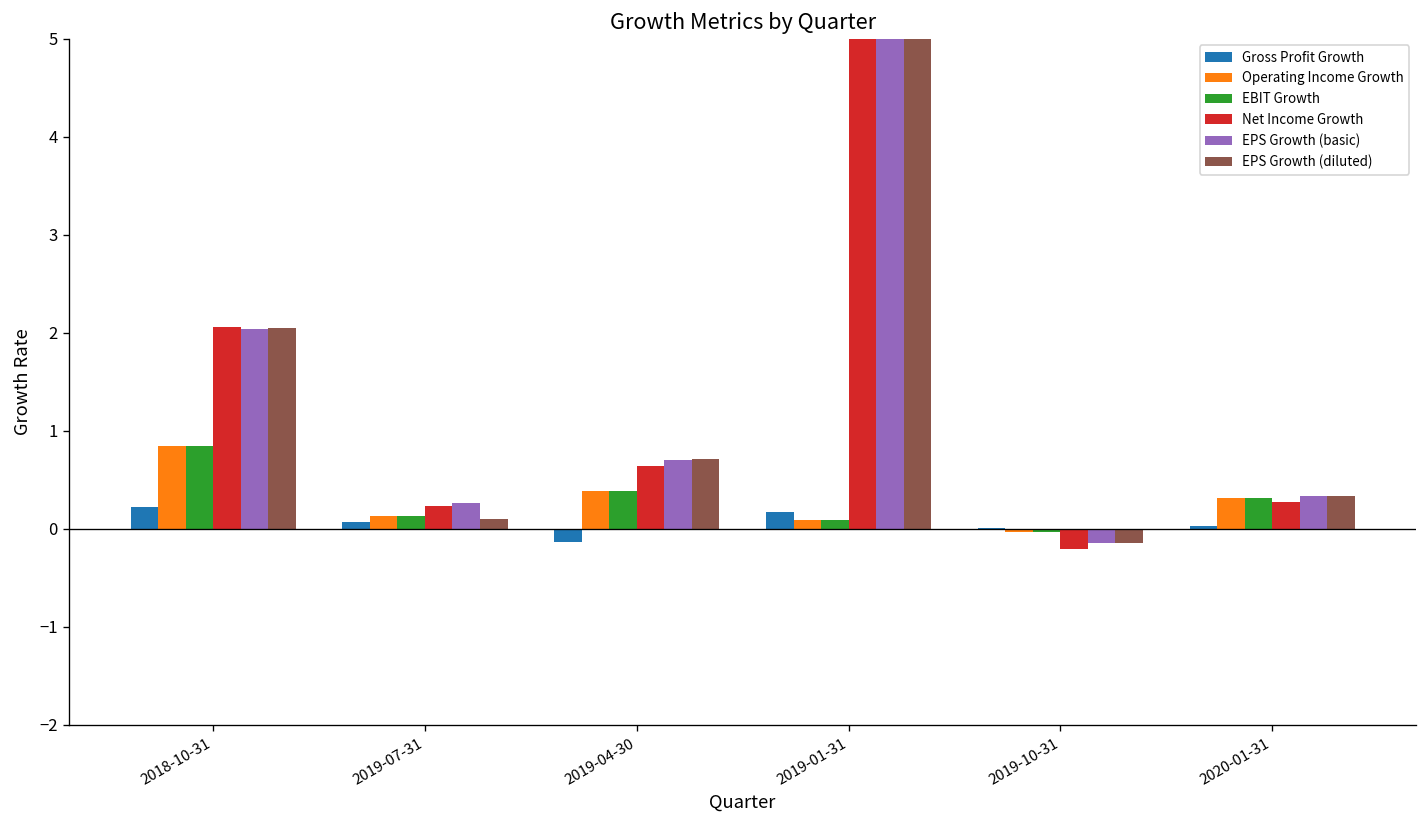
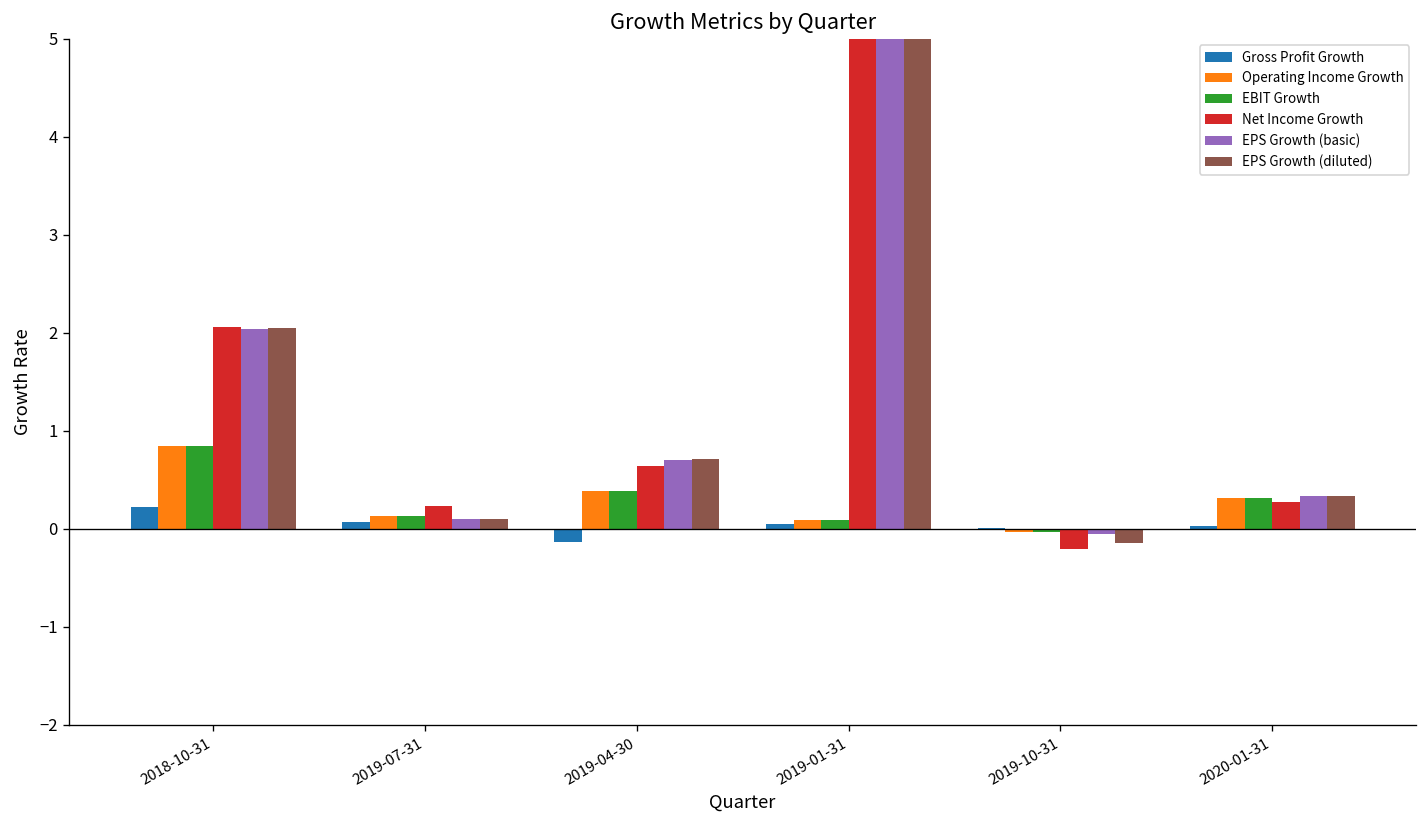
EPS Growth (basic), 2019-07-31: 0.3 -> 0.1
Gross Profit Growth, 2019-01-31: 0.2 -> 0.1
EPS Growth (basic), 2019-10-31: -0.1 -> 0.0
